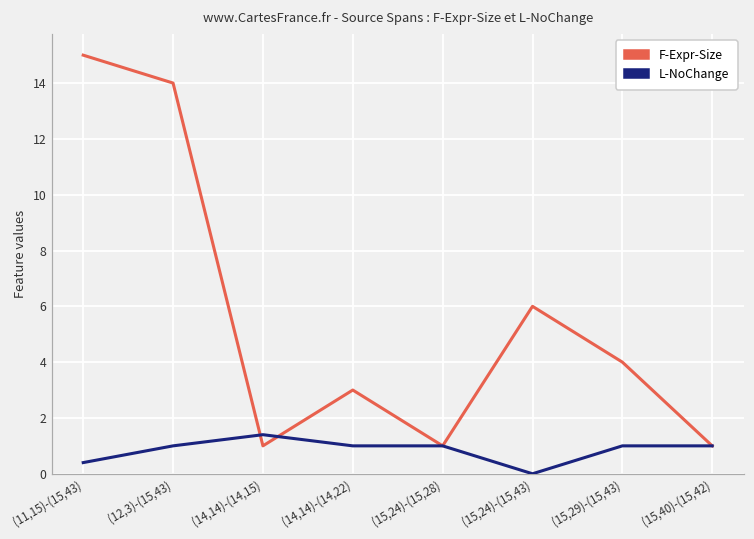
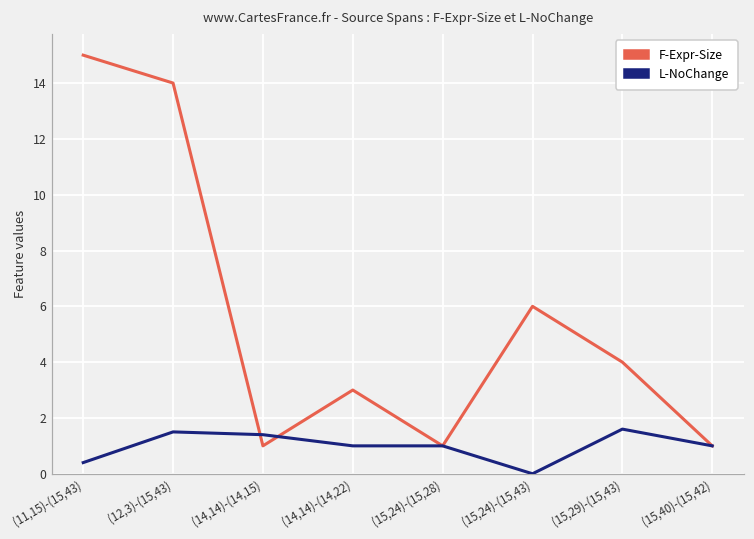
L-NoChange, (12,3)-(15,43): 1.0 -> 1.5
L-NoChange, (15,29)-(15,43): 1.0 -> 1.6
